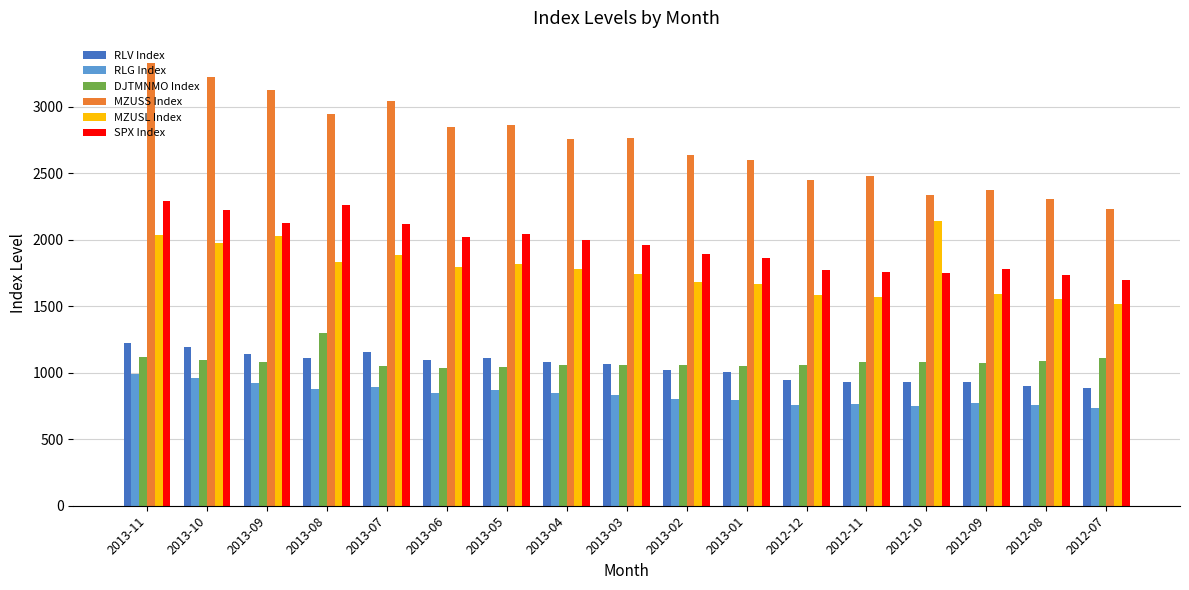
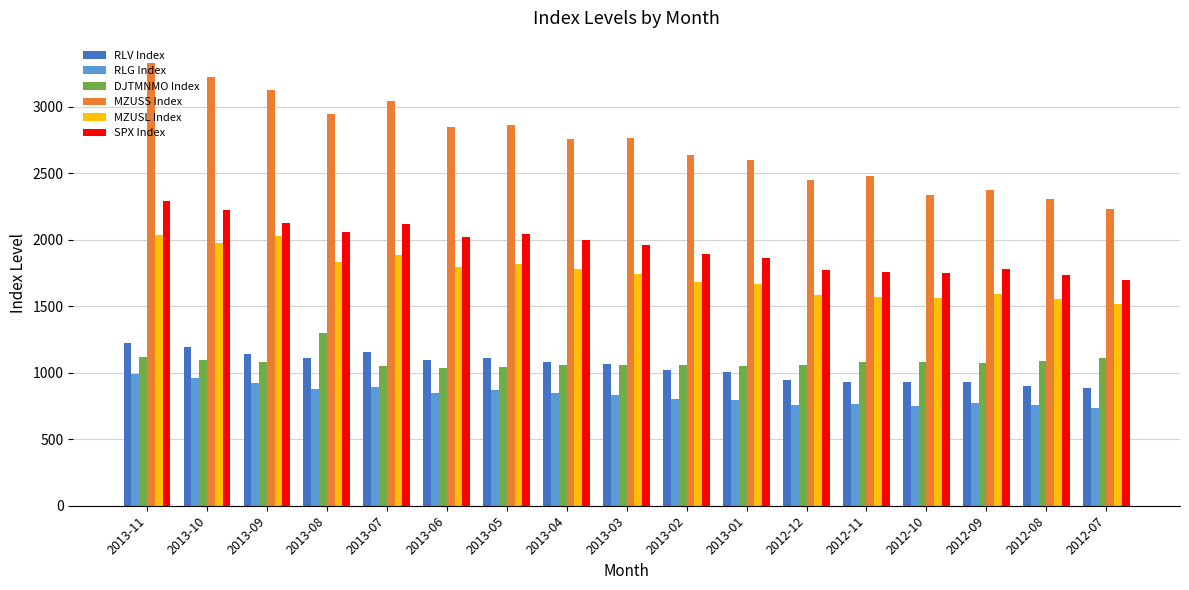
SPX Index, 2013-08: 2260 -> 2060
MZUSL Index, 2012-10: 2140 -> 1560
